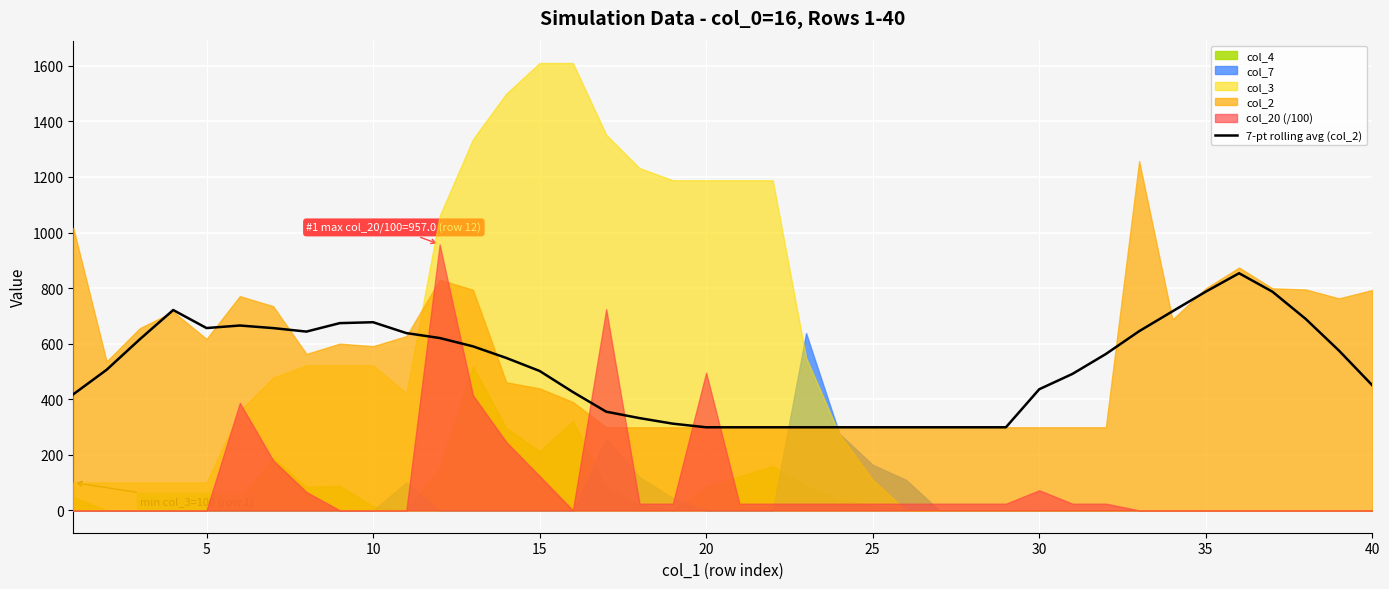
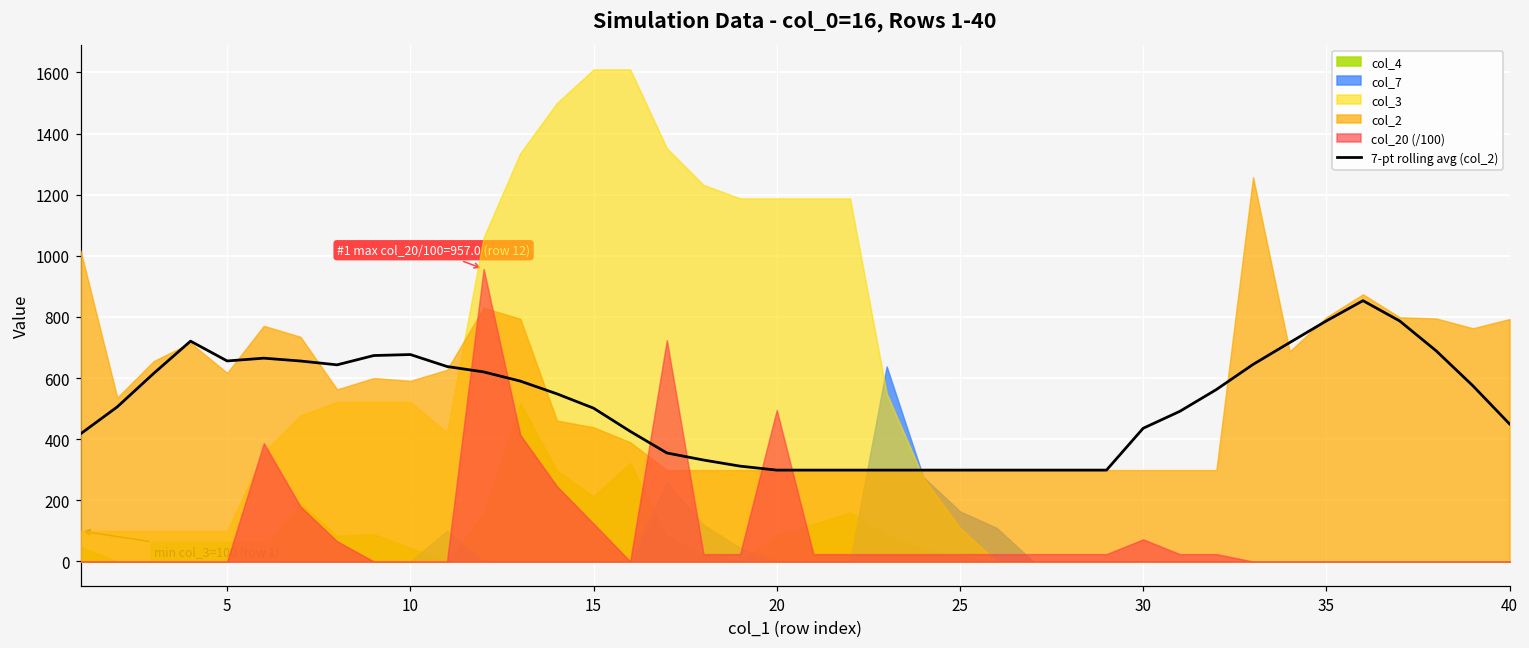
col_4, 10: 20 -> 40
